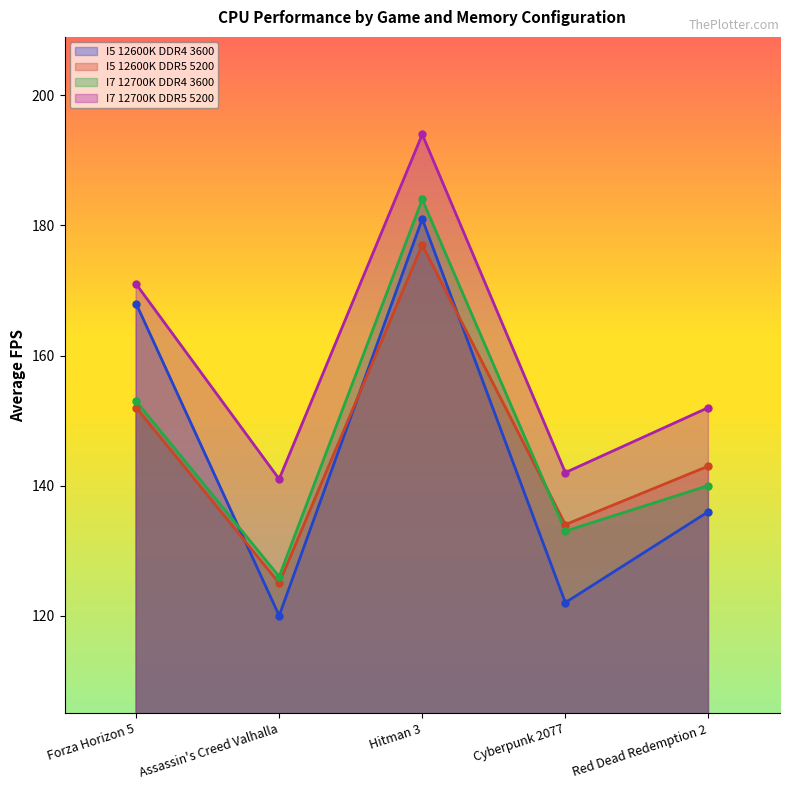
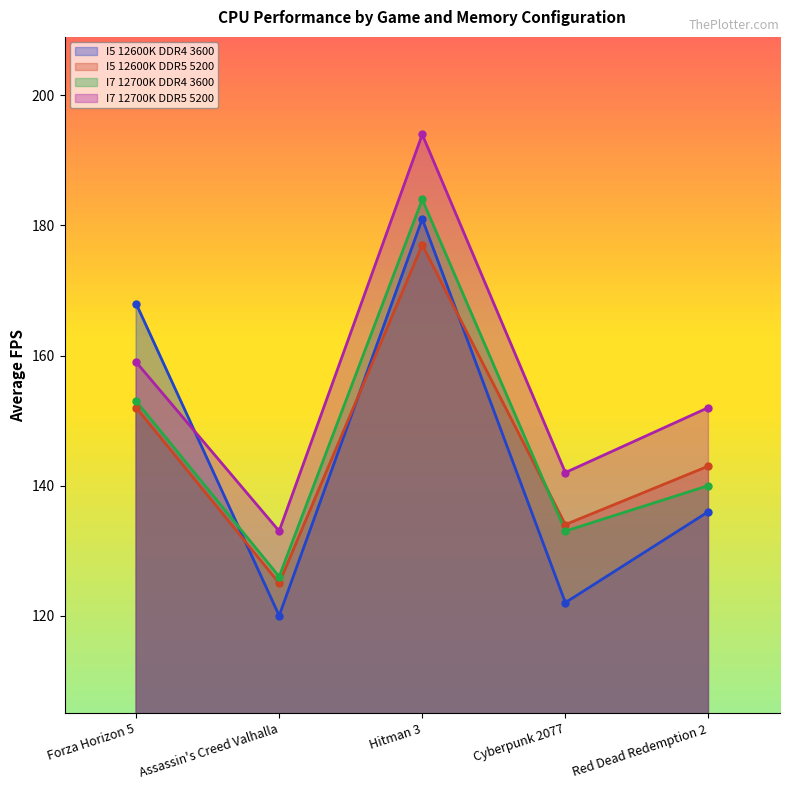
I7 12700K DDR5 5200, Forza Horizon 5: 171 -> 159
I7 12700K DDR5 5200, Assassin's Creed Valhalla: 141 -> 133
